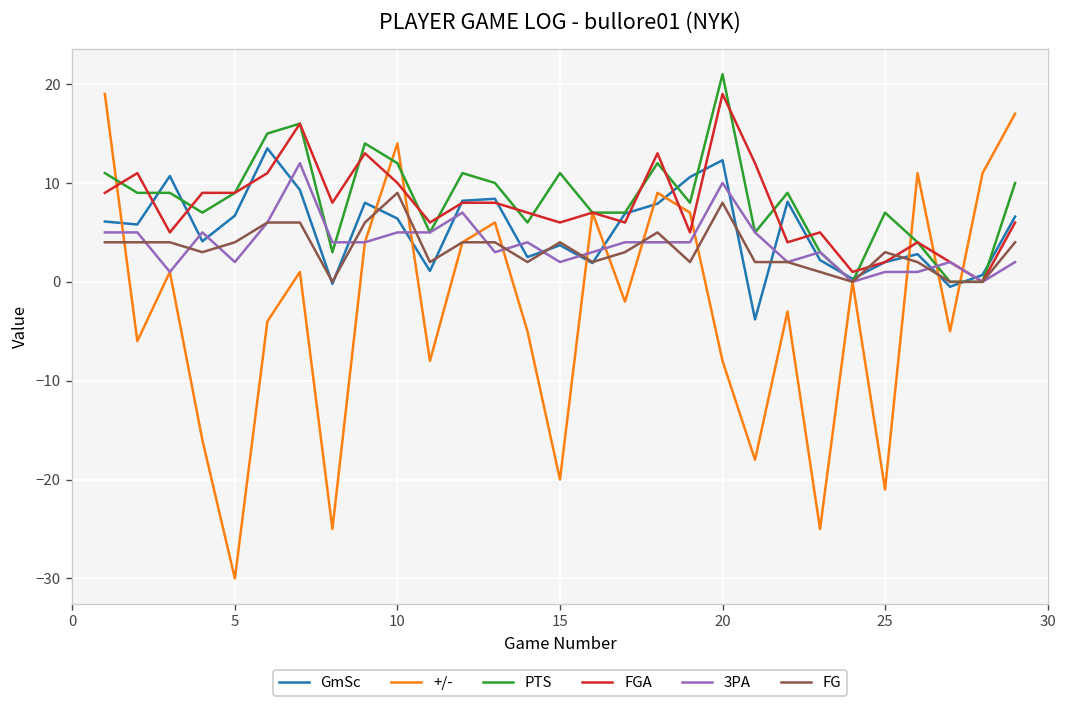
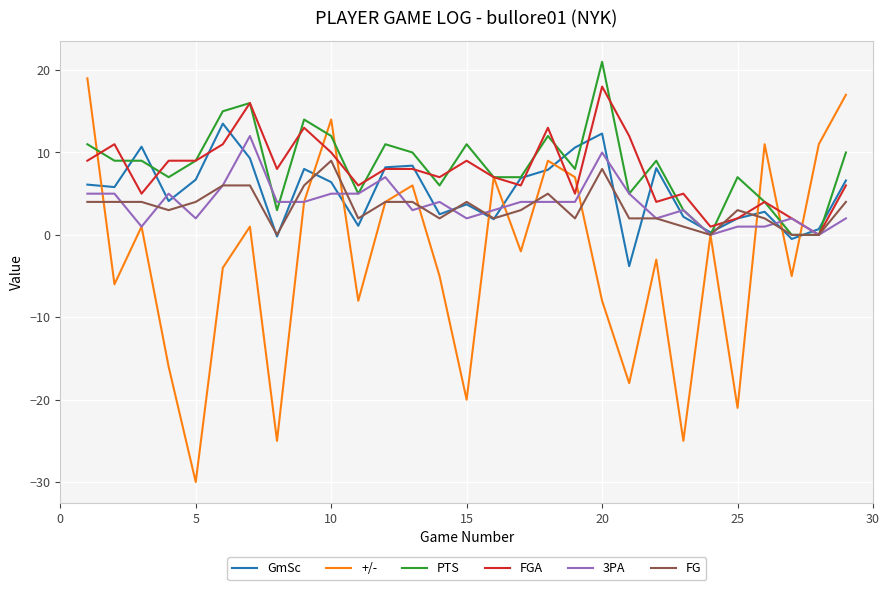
FGA, 15: 6 -> 9
FGA, 20: 19 -> 18
